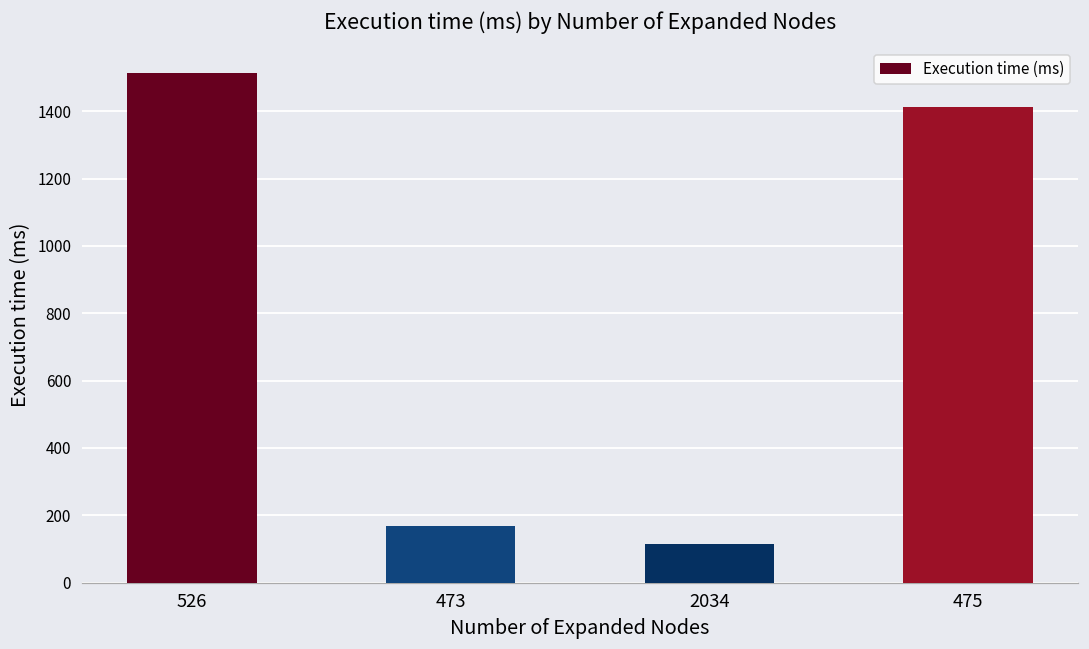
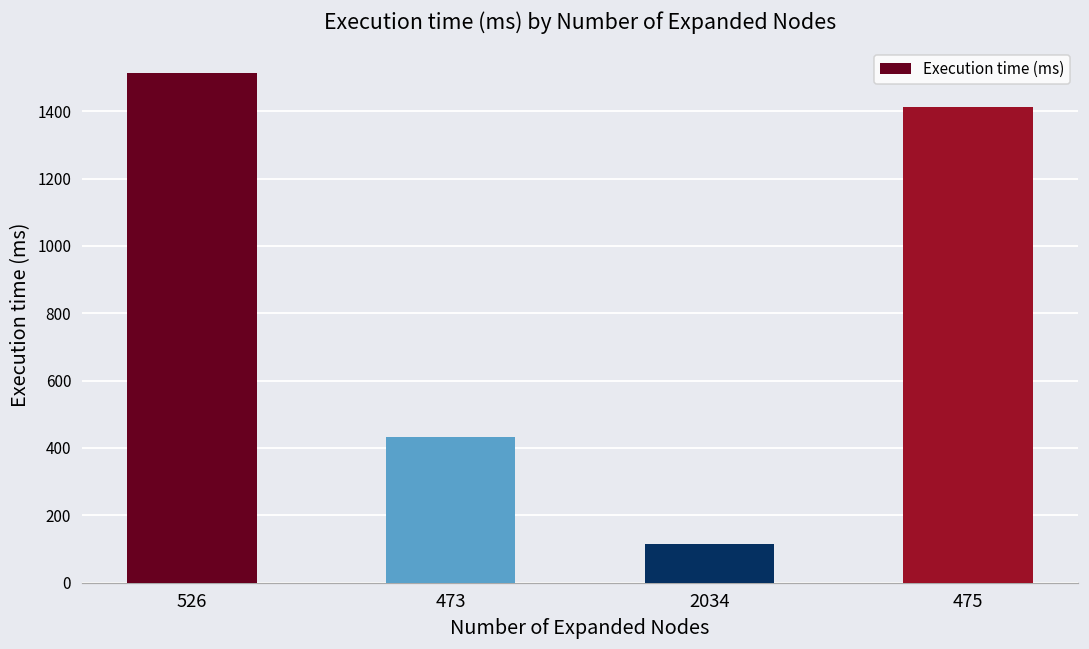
473: 170 -> 430
